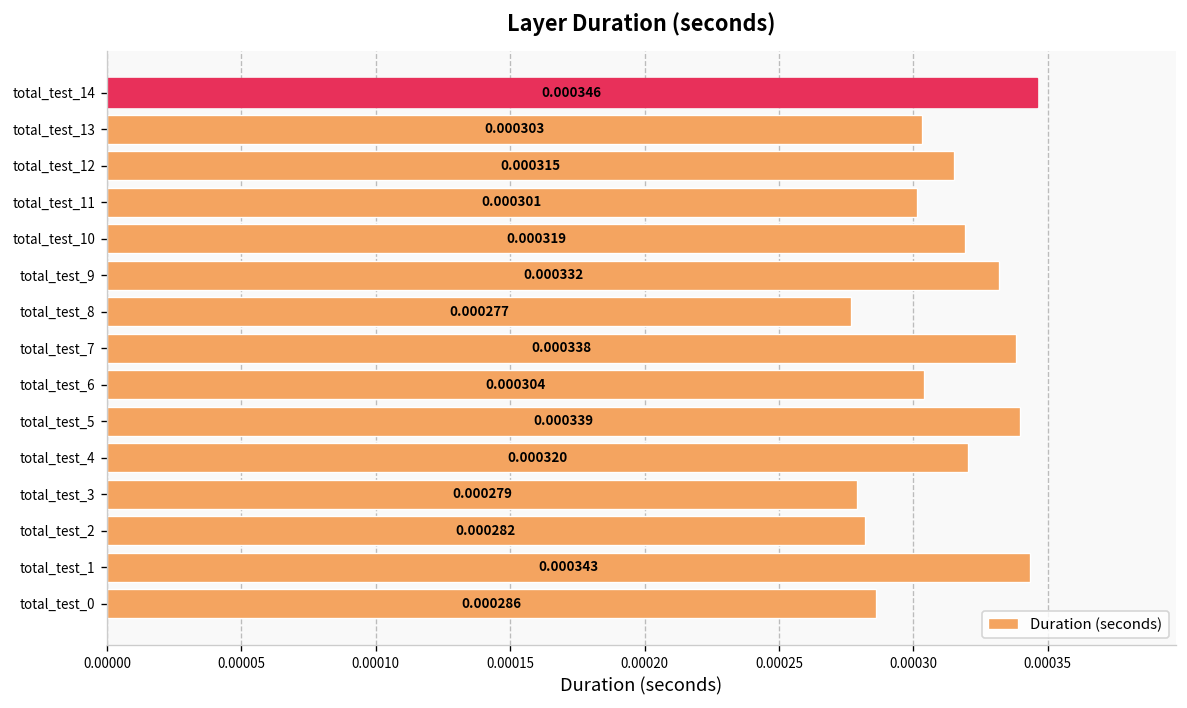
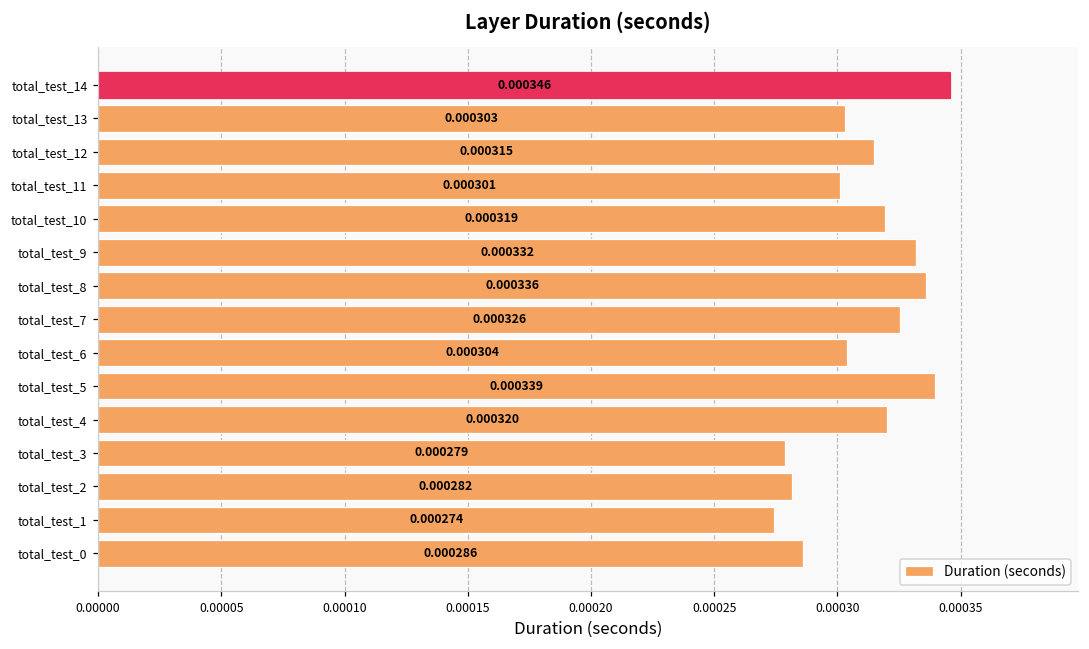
total_test_8: 0.000277 -> 0.000336
total_test_7: 0.000338 -> 0.000326
total_test_1: 0.000343 -> 0.000274
